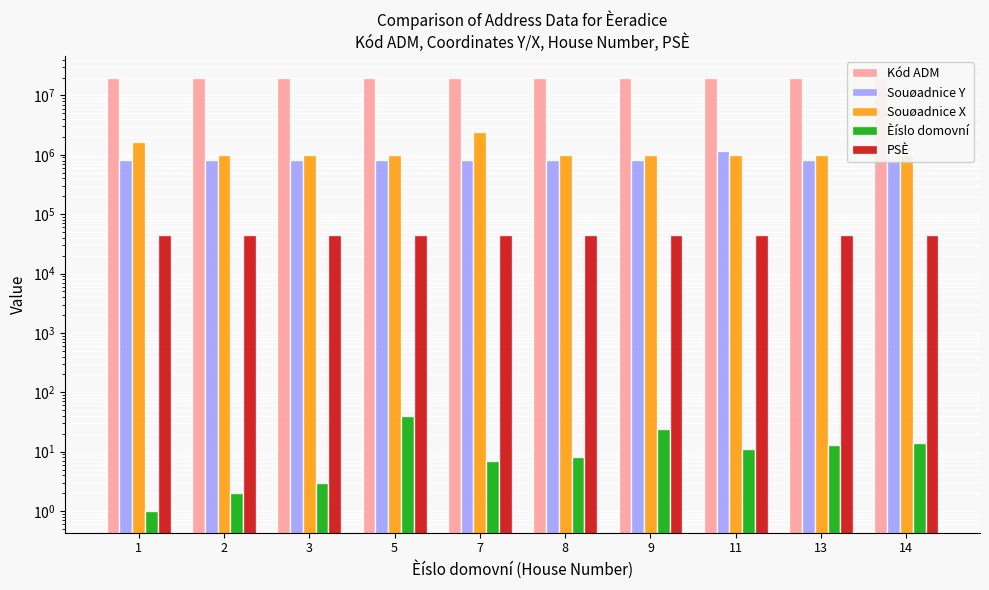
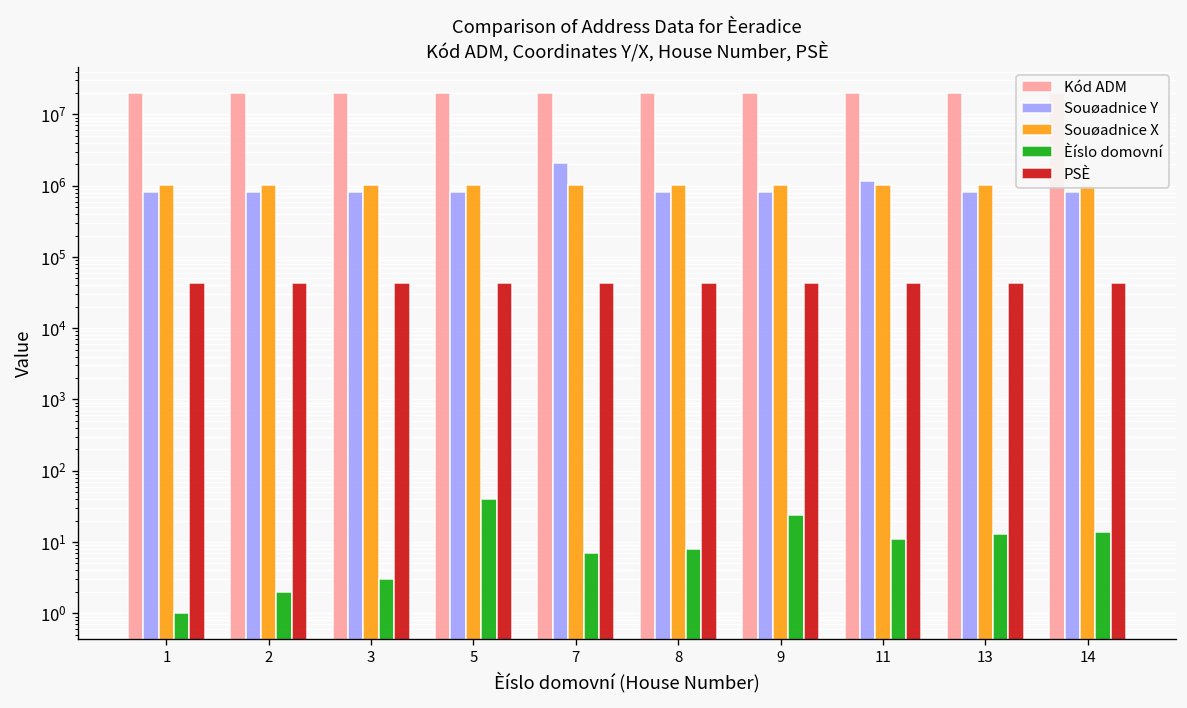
Souøadnice X, 1: 1700000 -> 1000000
Souøadnice Y, 7: 800000 -> 2100000
Souøadnice X, 7: 2400000 -> 1000000
